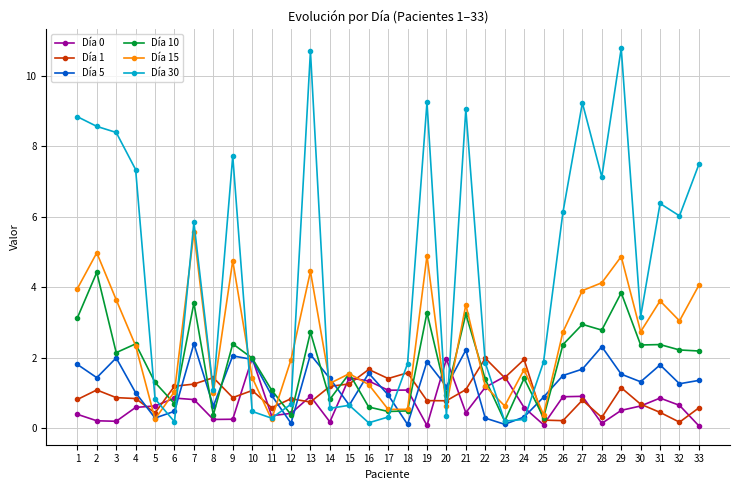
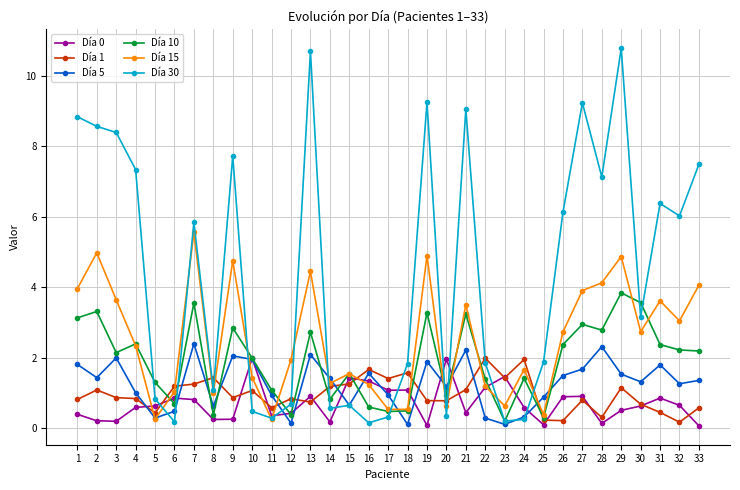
Día 10, 2: 4.4 -> 3.3
Día 10, 9: 2.4 -> 2.8
Día 10, 30: 2.4 -> 3.6
